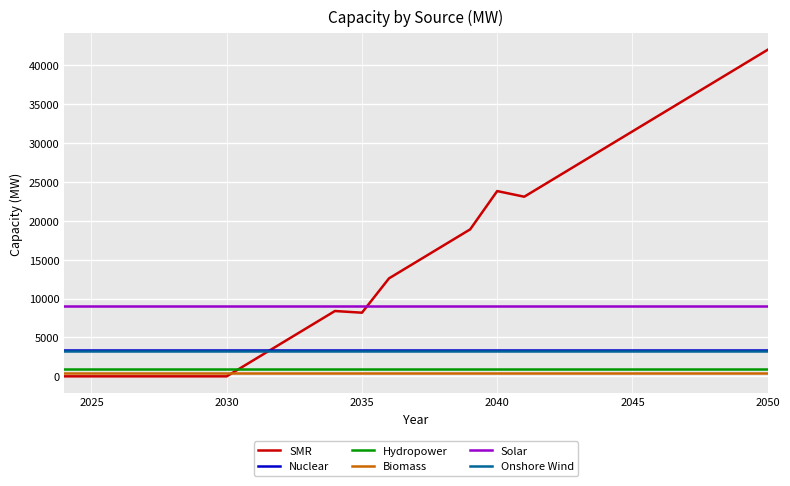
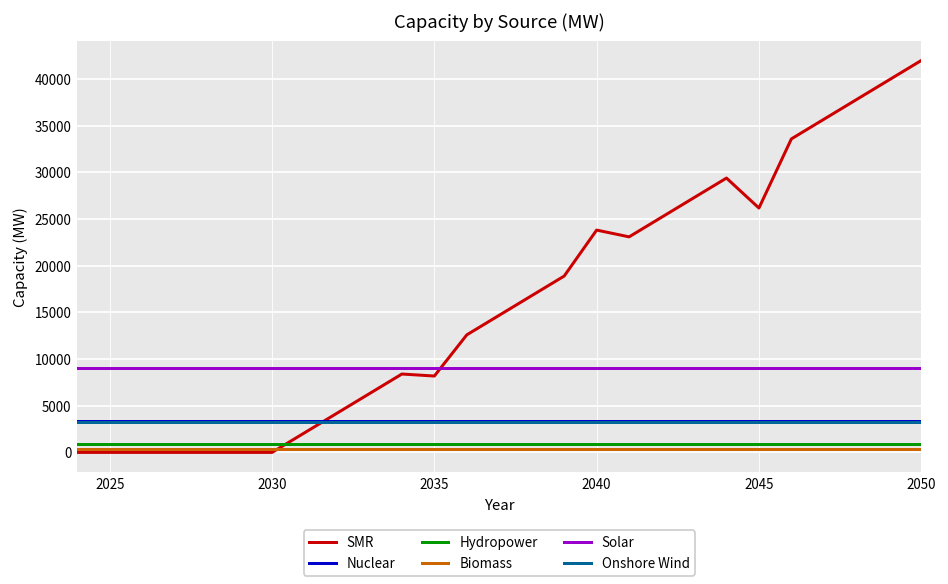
SMR, 2045: 32000 -> 26000
